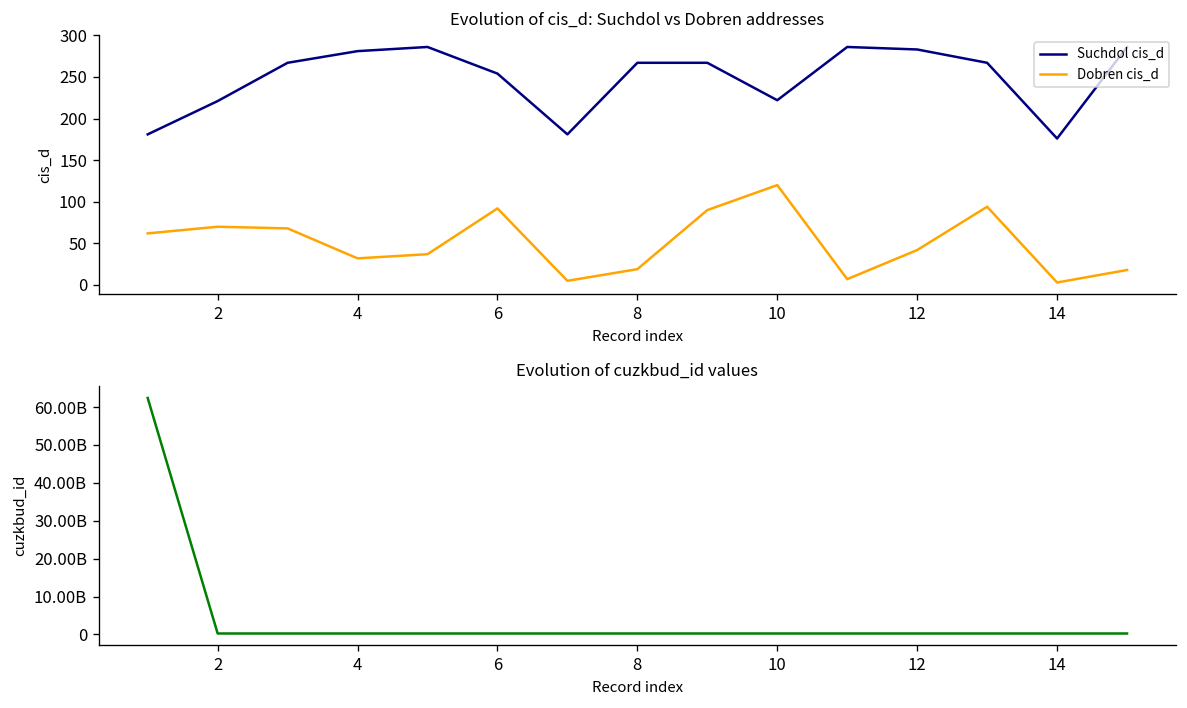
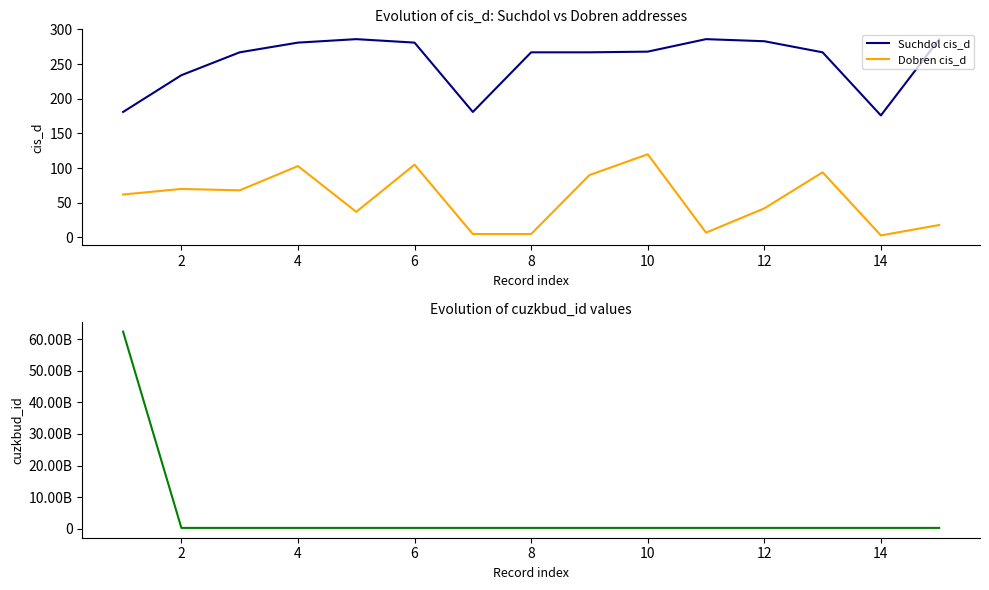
Evolution of cis_d: Suchdol vs Dobren addresses, Suchdol cis_d, 2: 220 -> 230
Evolution of cis_d: Suchdol vs Dobren addresses, Dobren cis_d, 4: 30 -> 100
Evolution of cis_d: Suchdol vs Dobren addresses, Suchdol cis_d, 6: 250 -> 280
Evolution of cis_d: Suchdol vs Dobren addresses, Dobren cis_d, 6: 90 -> 110
Evolution of cis_d: Suchdol vs Dobren addresses, Dobren cis_d, 8: 20 -> 10
Evolution of cis_d: Suchdol vs Dobren addresses, Suchdol cis_d, 10: 220 -> 270
